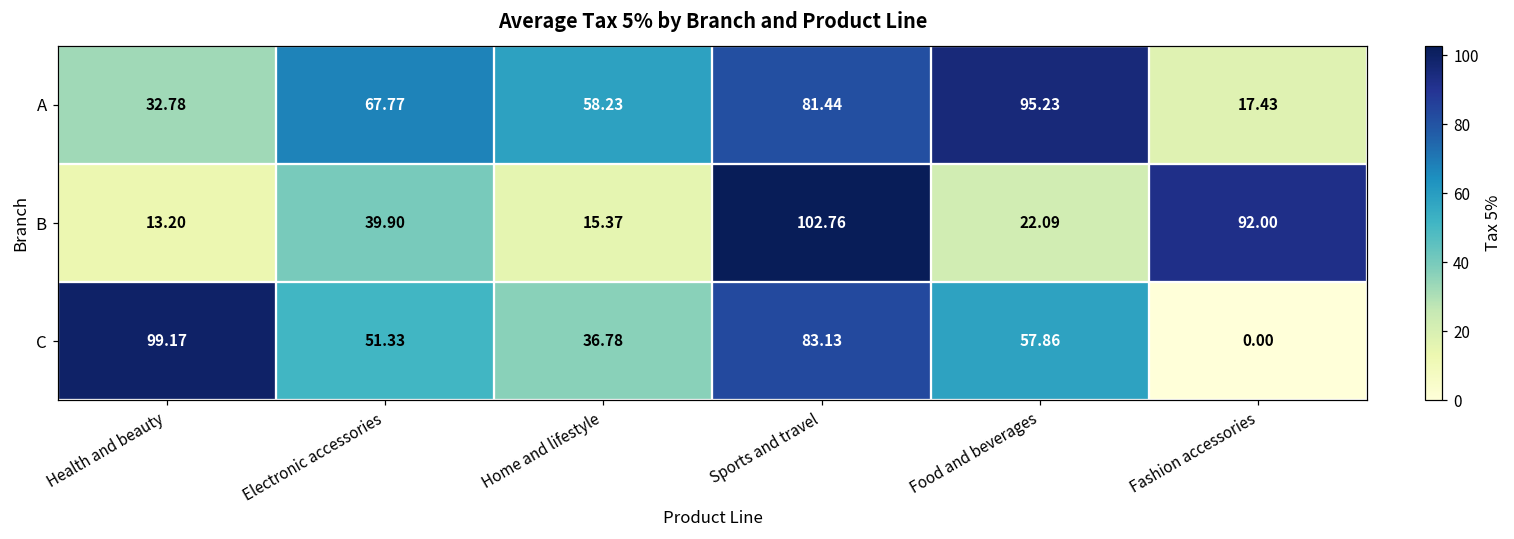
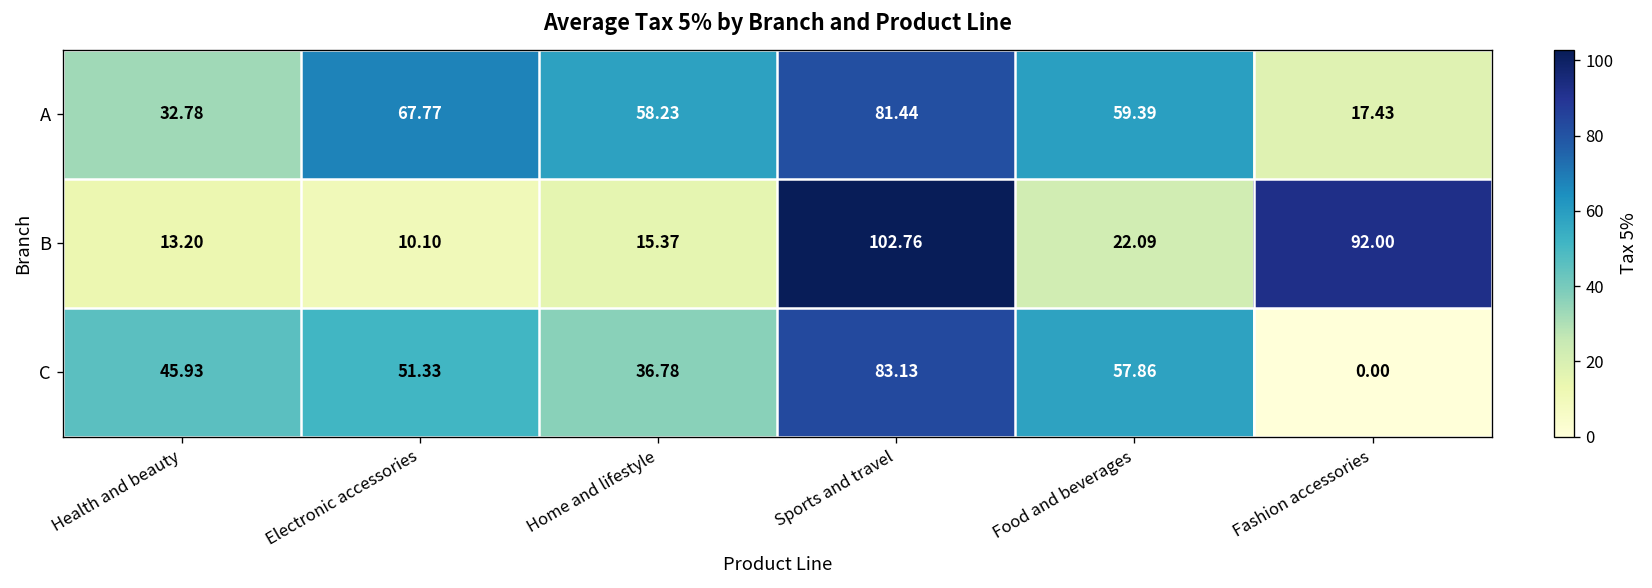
A, Food and beverages: 95.23 -> 59.39
B, Electronic accessories: 39.90 -> 10.10
C, Health and beauty: 99.17 -> 45.93
